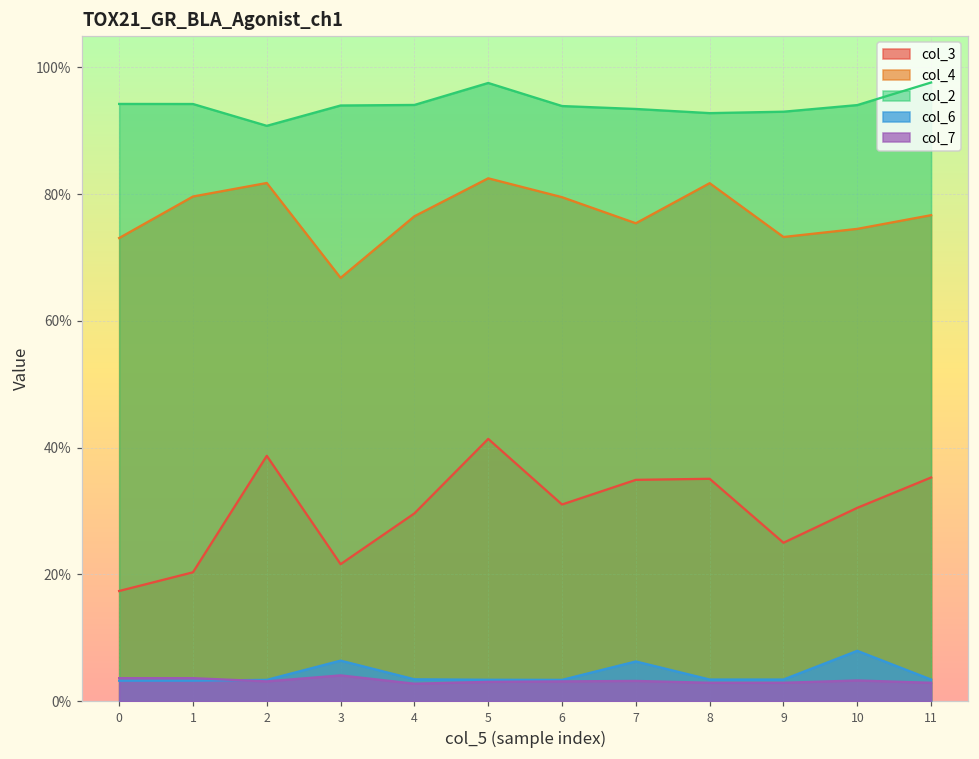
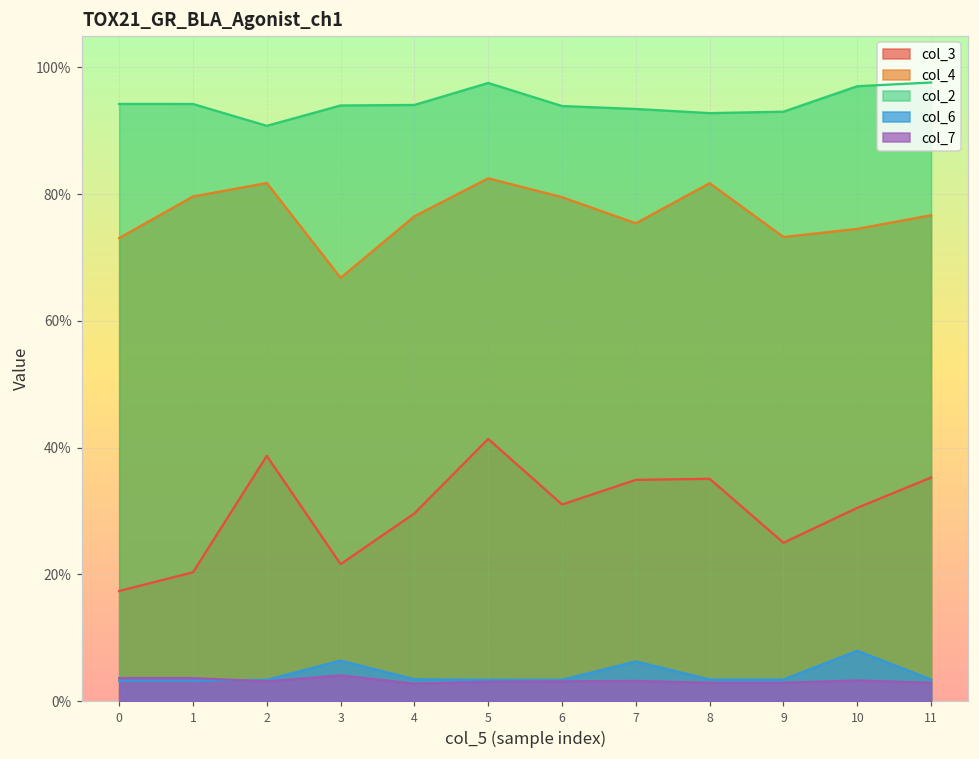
col_2, 10: 94% -> 97%
